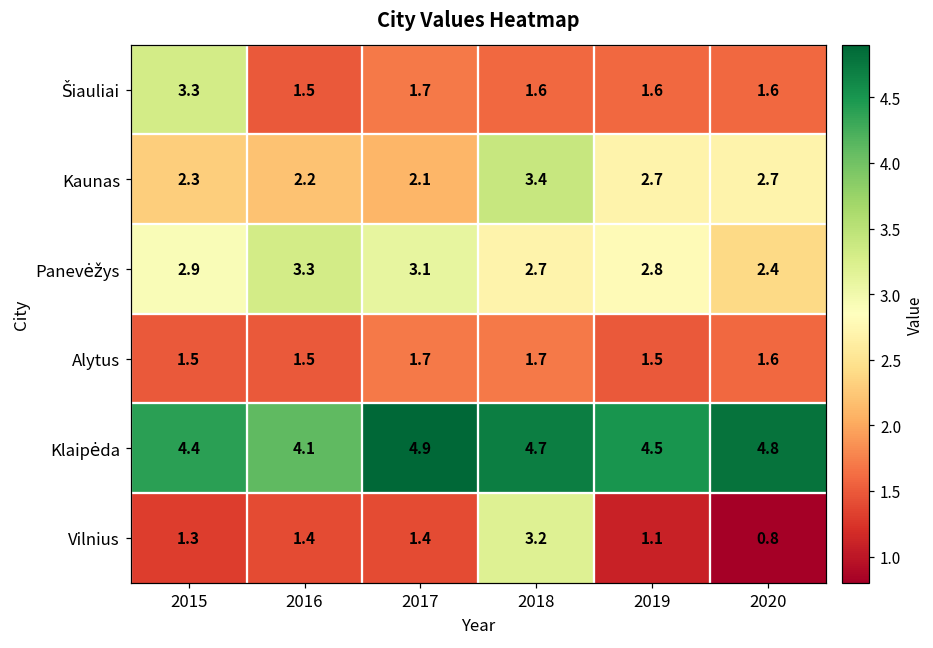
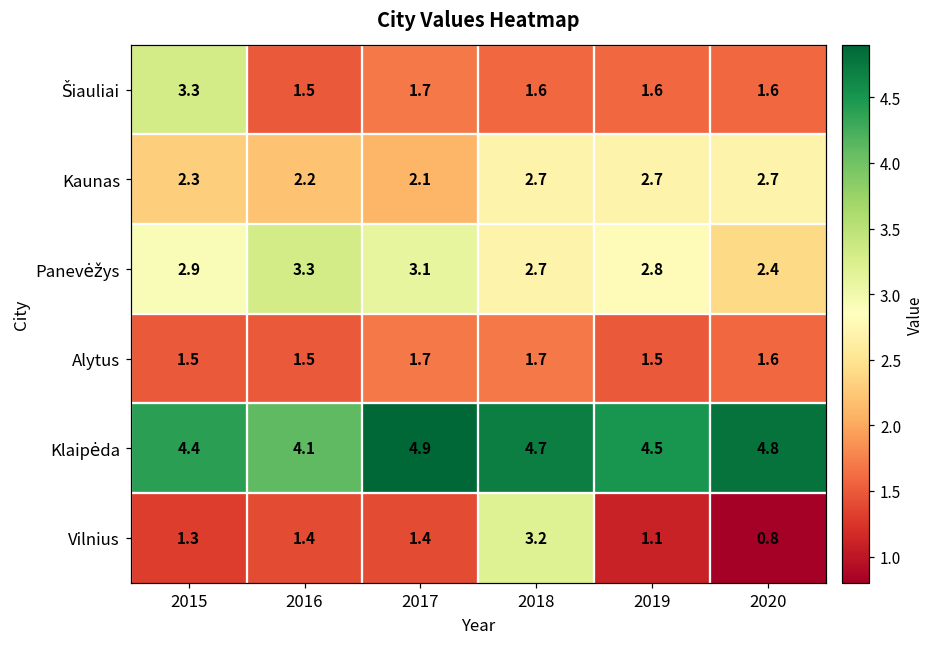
Kaunas, 2018: 3.4 -> 2.7
